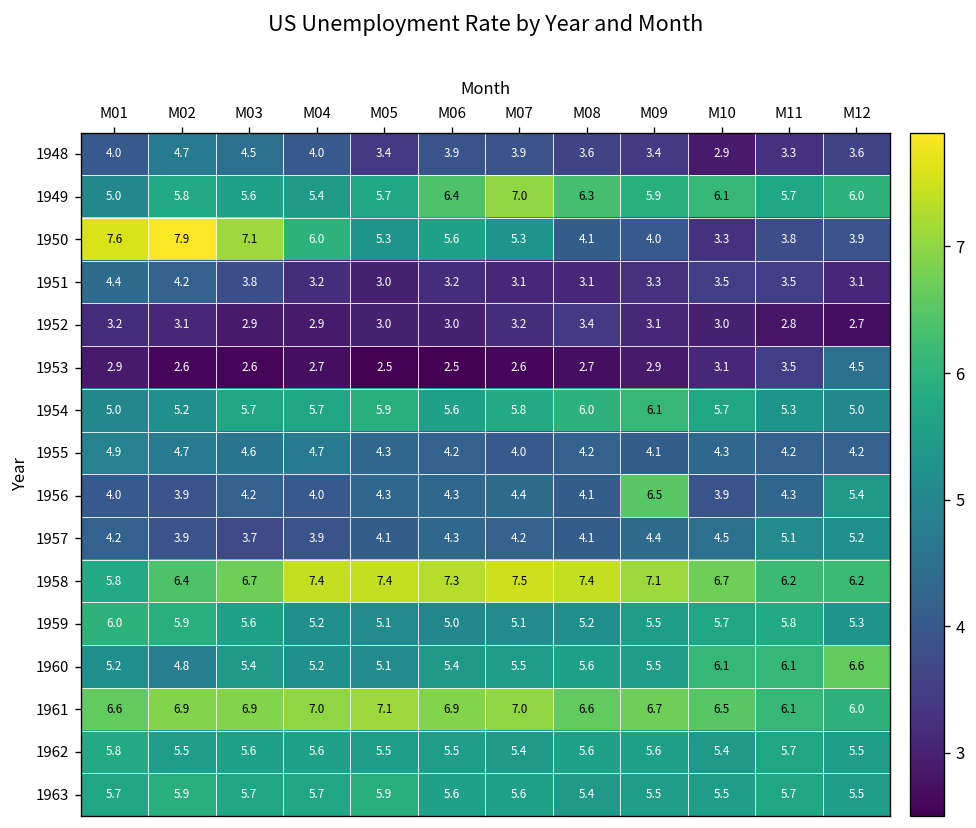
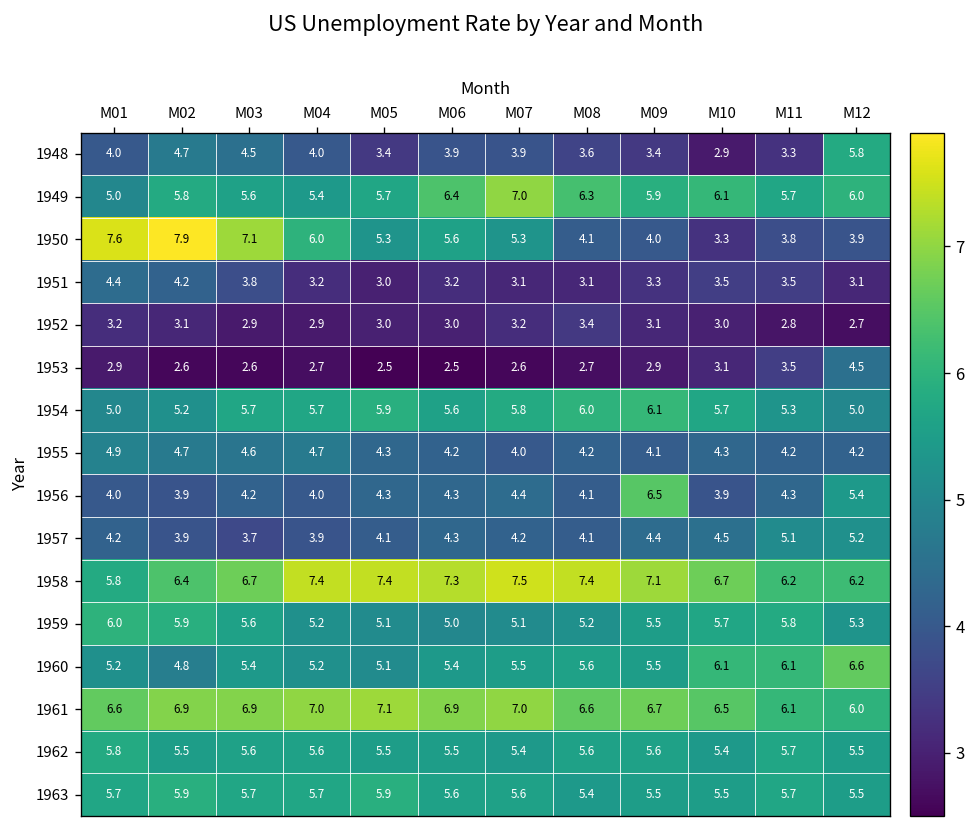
1948, M12: 3.6 -> 5.8
